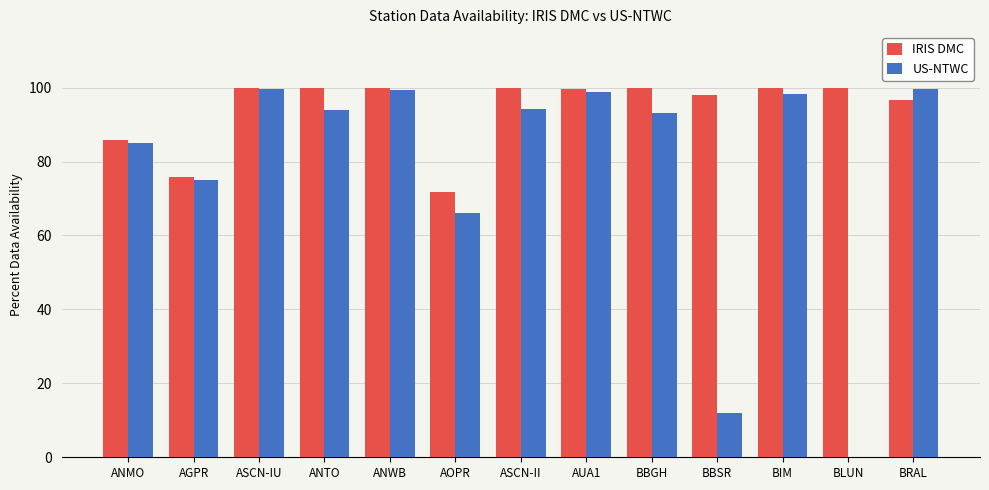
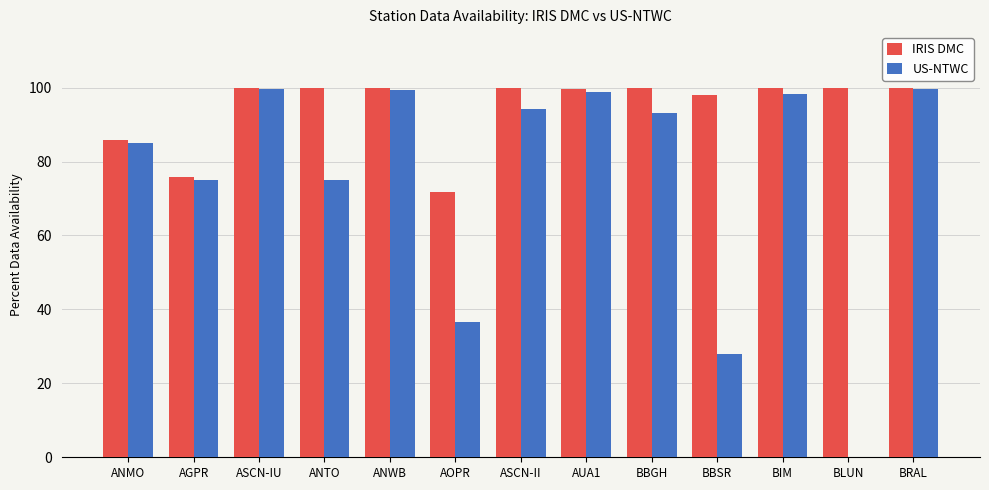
US-NTWC, ANTO: 94 -> 75
US-NTWC, AOPR: 66 -> 37
US-NTWC, BBSR: 12 -> 28
IRIS DMC, BRAL: 97 -> 100
